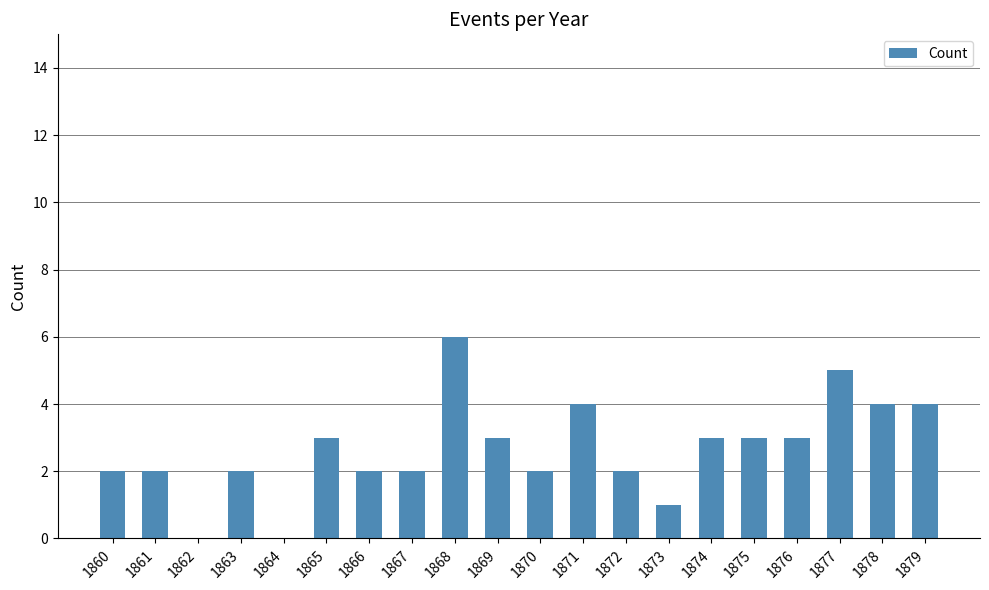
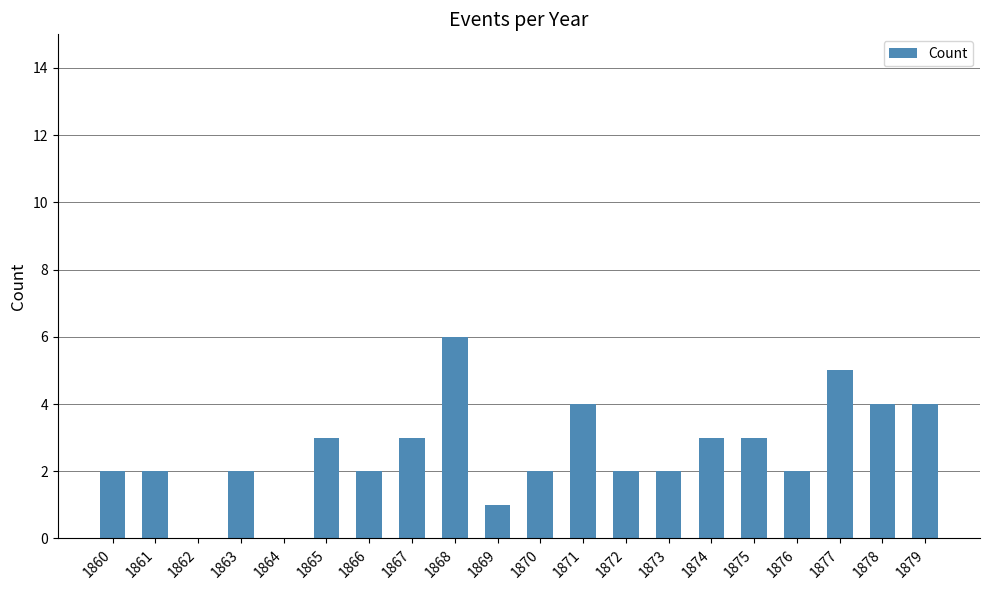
1867: 2 -> 3
1869: 3 -> 1
1873: 1 -> 2
1876: 3 -> 2
